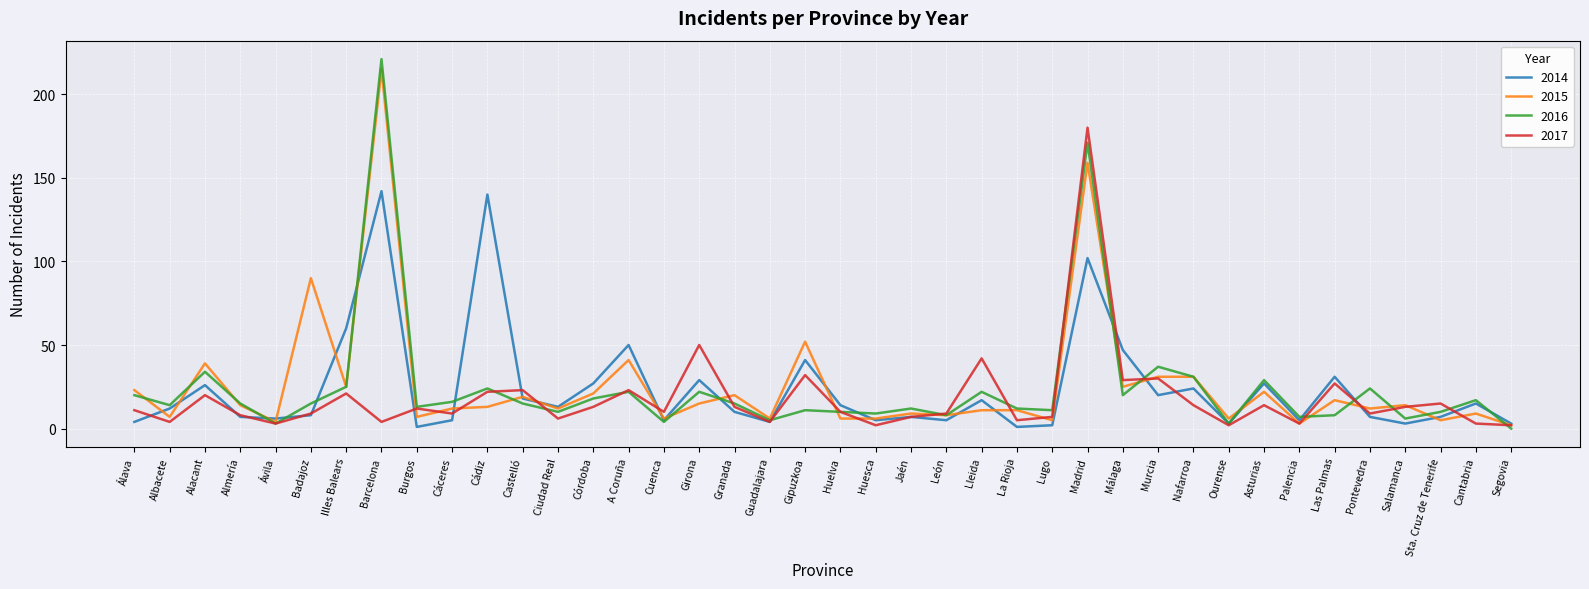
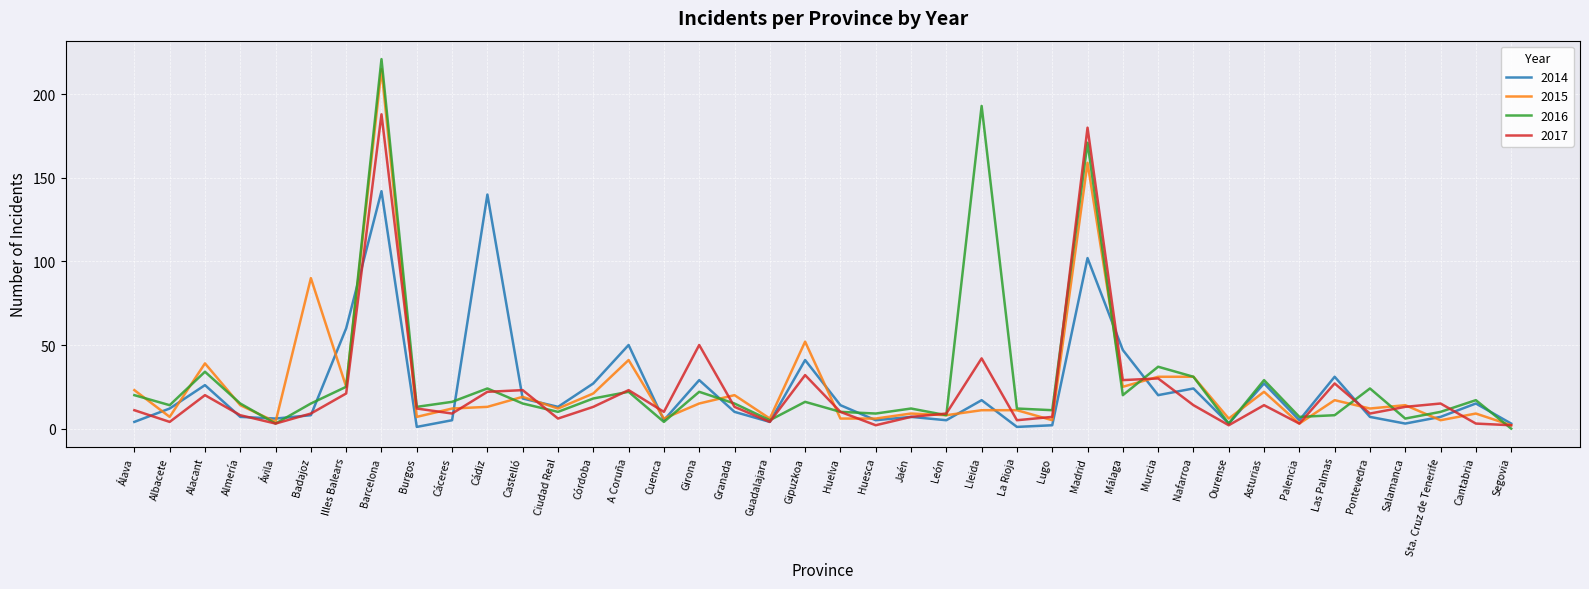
2017, Barcelona: 4 -> 188
2016, Gipuzkoa: 11 -> 16
2016, Lleida: 22 -> 193
